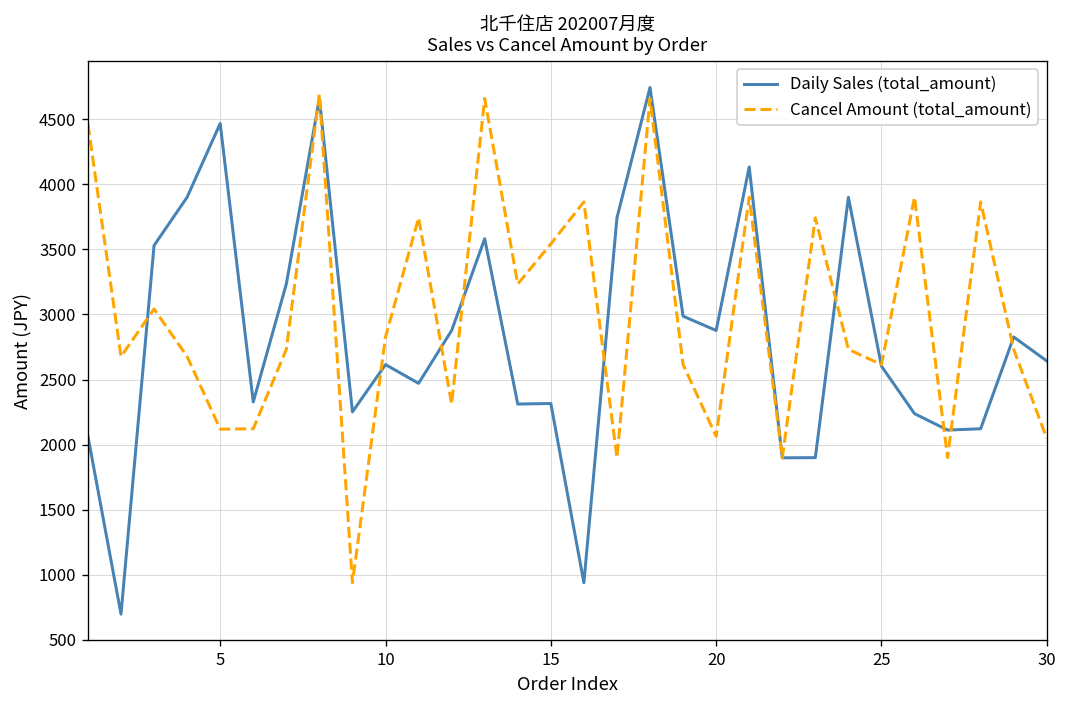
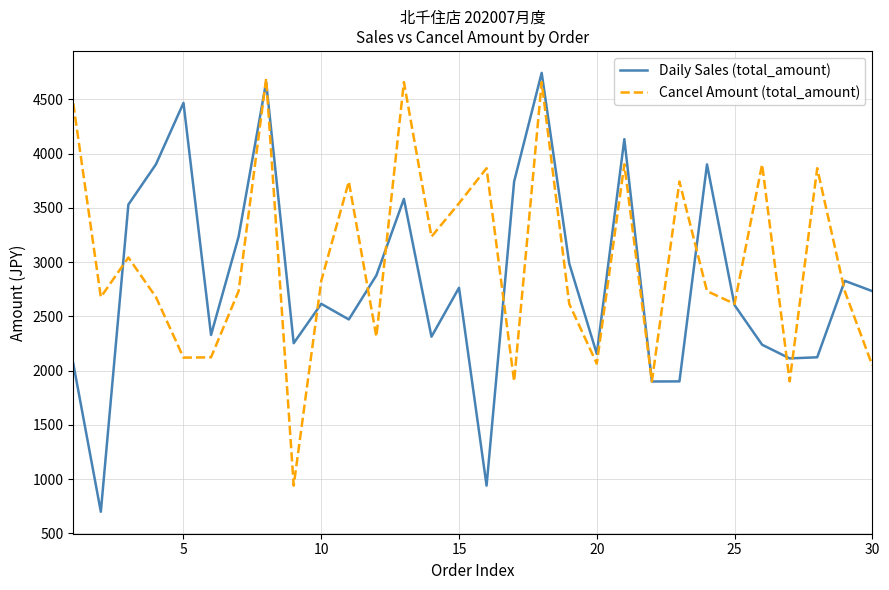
Daily Sales (total_amount), 15: 2320 -> 2760
Daily Sales (total_amount), 20: 2880 -> 2150
Daily Sales (total_amount), 30: 2640 -> 2730
